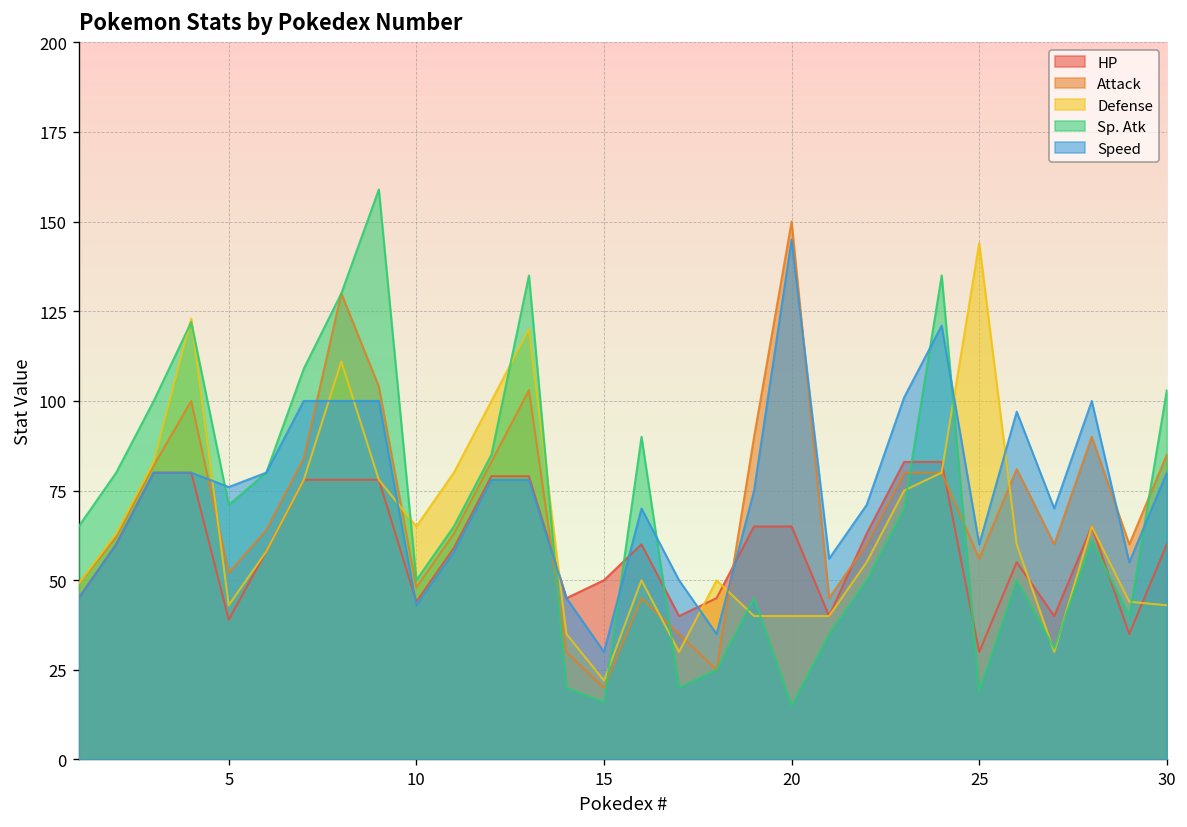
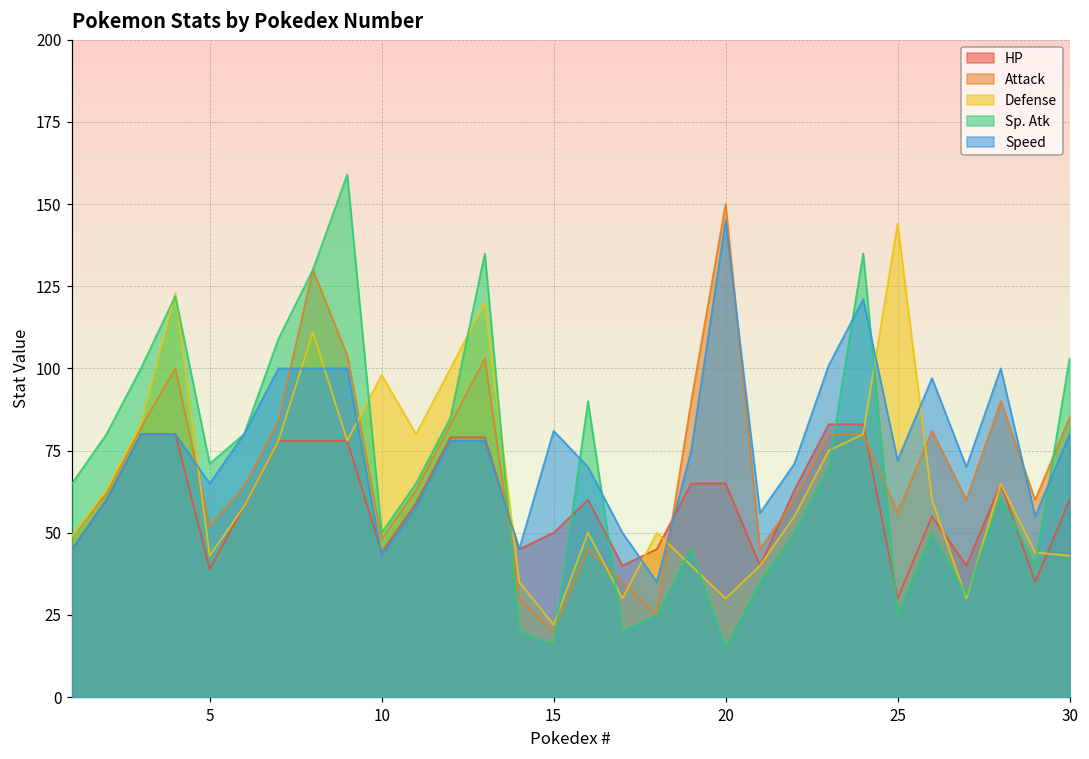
Speed, 5: 76 -> 65
Defense, 10: 65 -> 98
Speed, 15: 30 -> 81
Defense, 20: 40 -> 30
Sp. Atk, 25: 19 -> 25
Speed, 25: 60 -> 72
